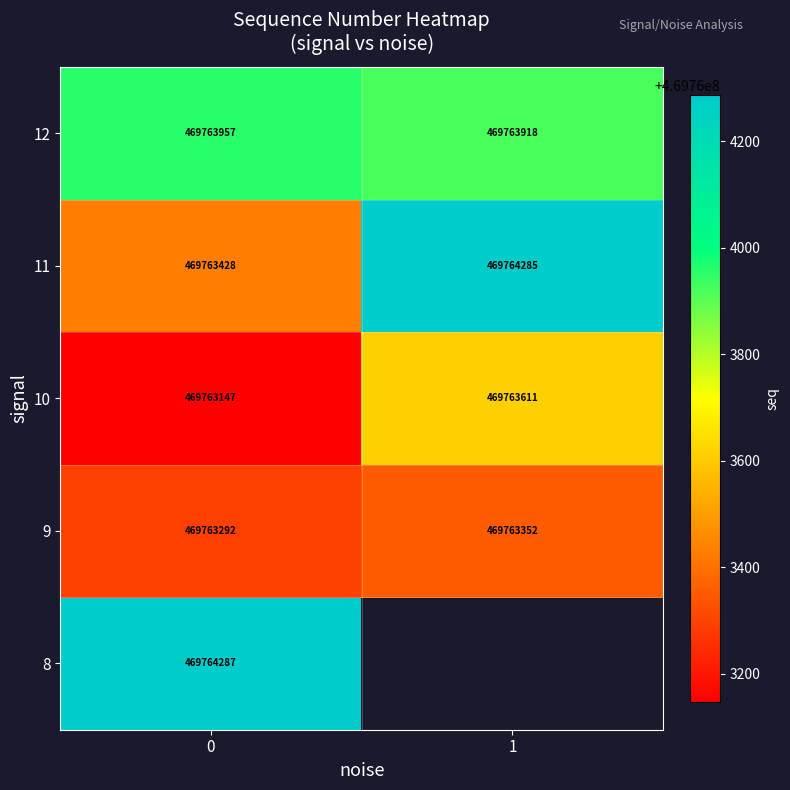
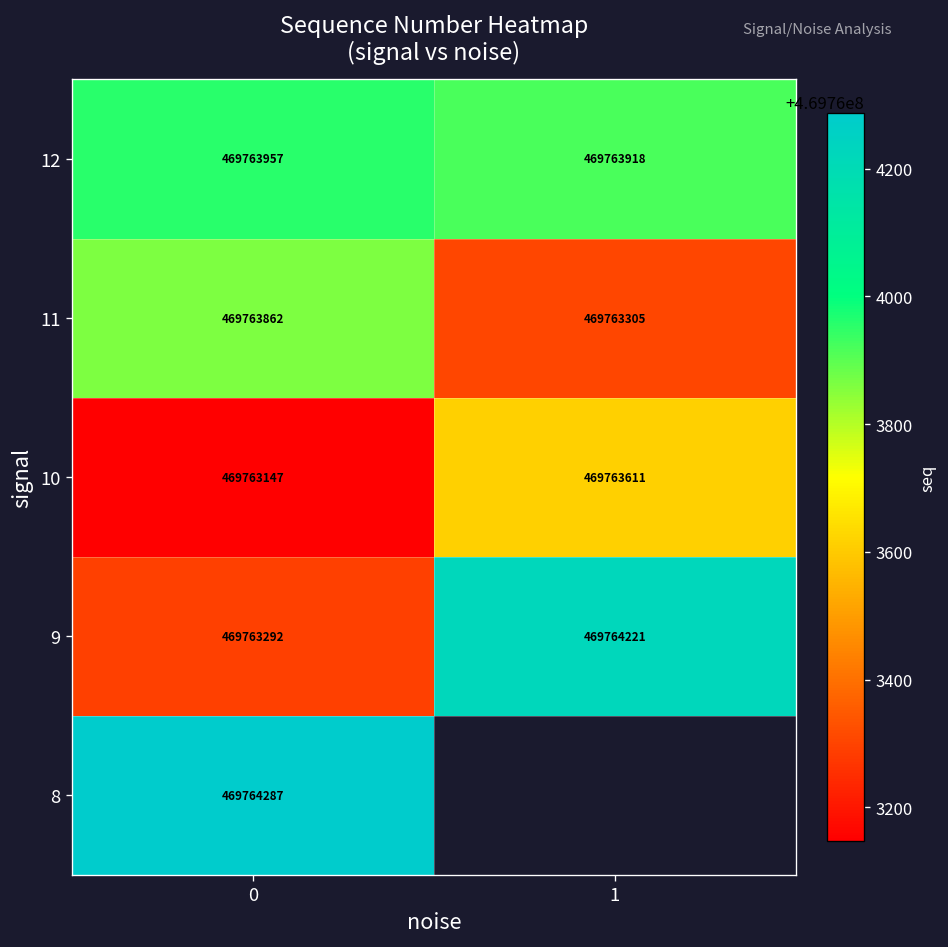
11, 0: 469763428 -> 469763862
11, 1: 469764285 -> 469763305
9, 1: 469763352 -> 469764221
